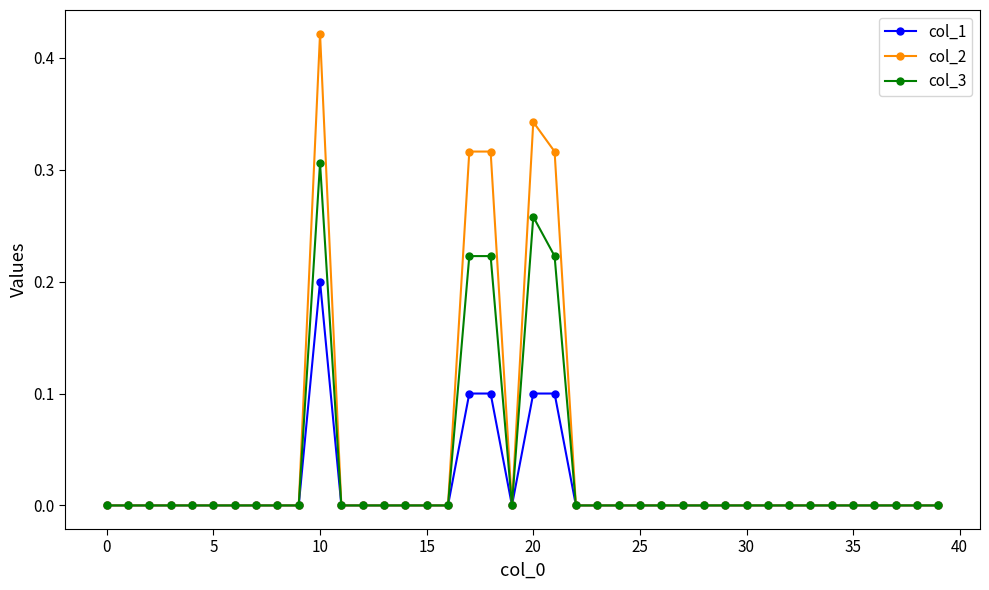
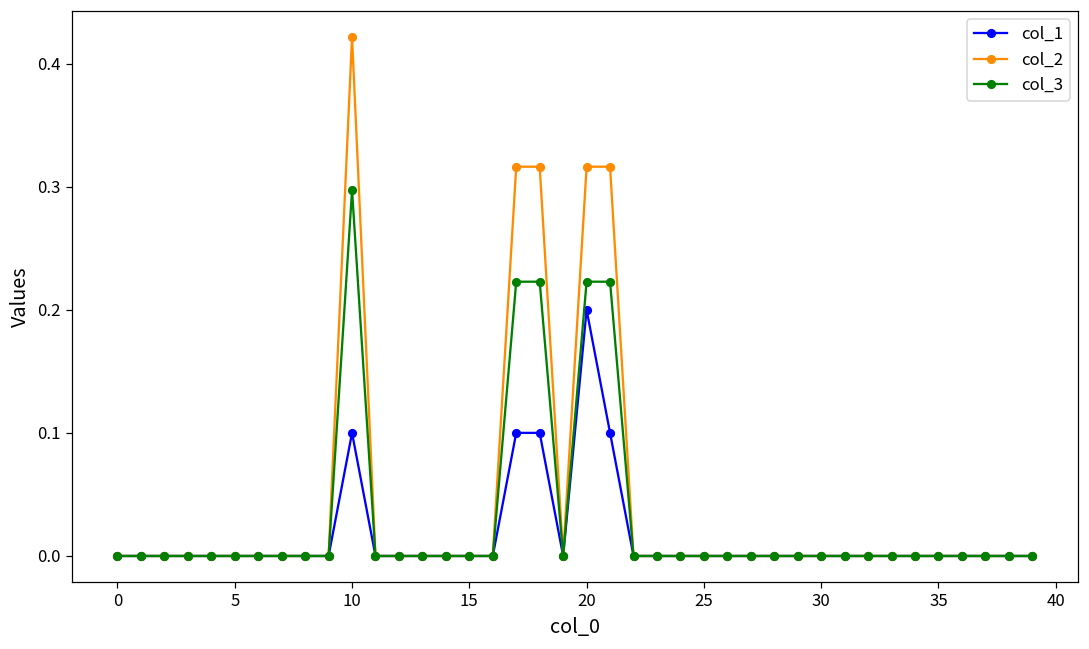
col_1, 10: 0.2 -> 0.1
col_3, 10: 0.306 -> 0.297
col_1, 20: 0.1 -> 0.2
col_2, 20: 0.343 -> 0.316
col_3, 20: 0.258 -> 0.223
